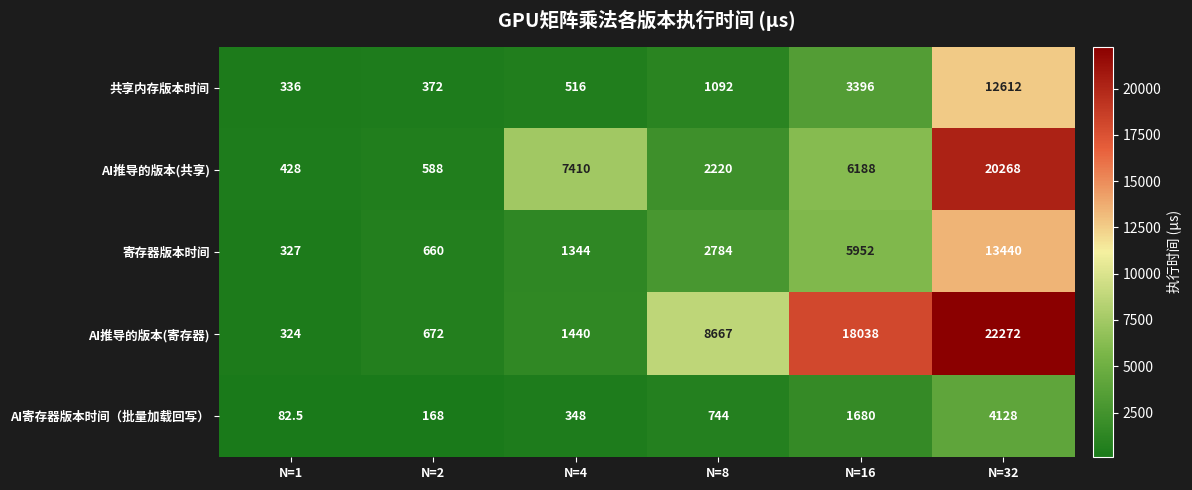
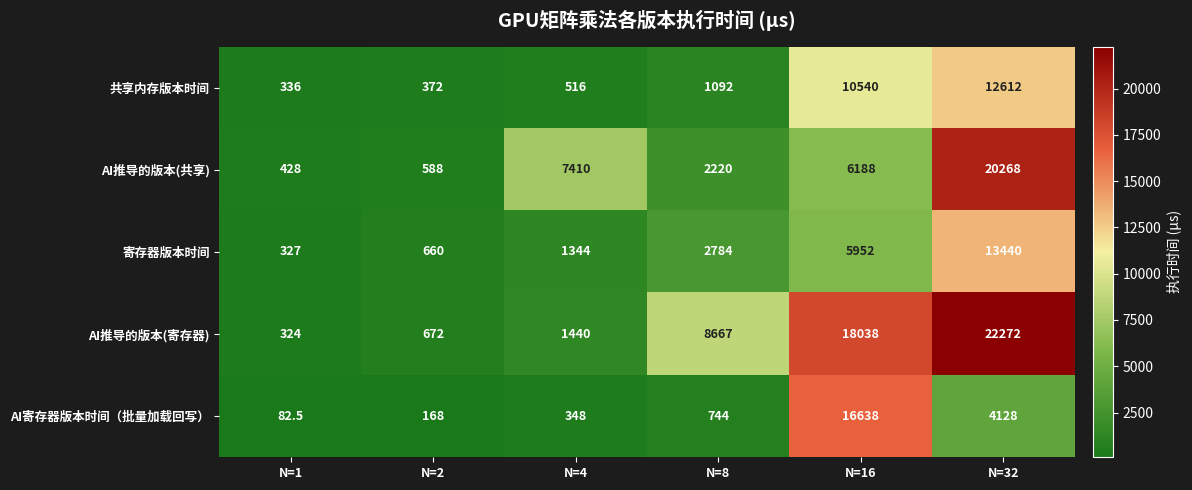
共享内存版本时间, N=16: 3396 -> 10540
AI寄存器版本时间（批量加载回写）, N=16: 1680 -> 16638
